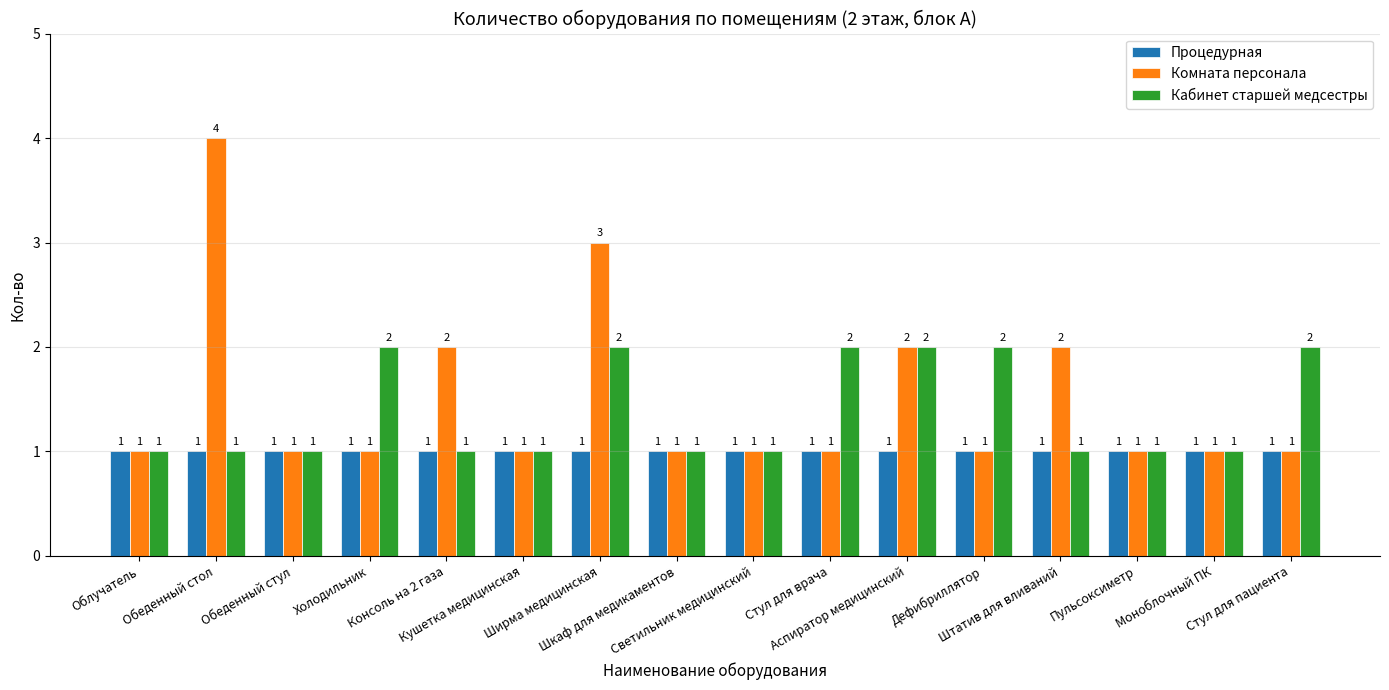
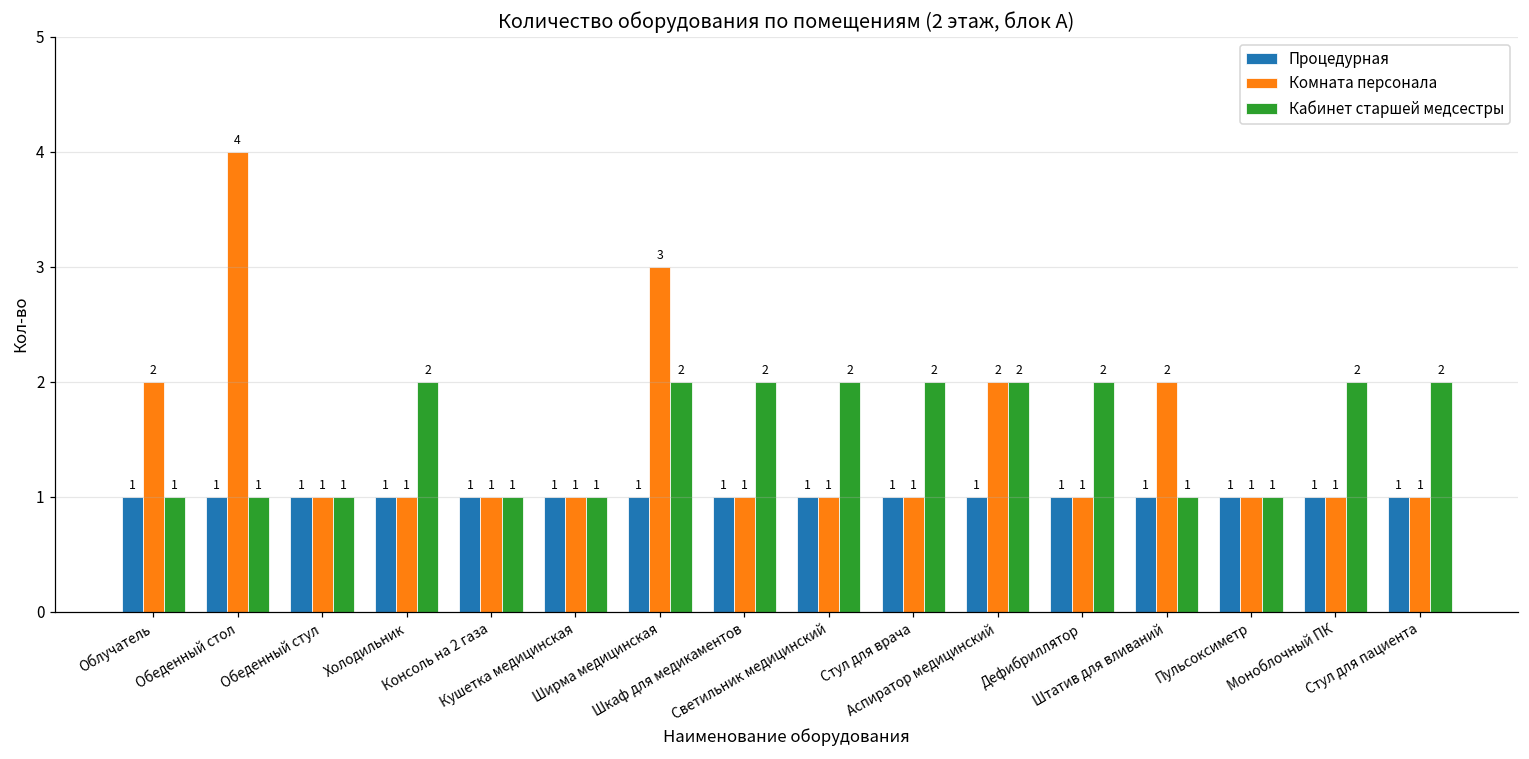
Комната персонала, Облучатель: 1 -> 2
Комната персонала, Консоль на 2 газа: 2 -> 1
Кабинет старшей медсестры, Шкаф для медикаментов: 1 -> 2
Кабинет старшей медсестры, Светильник медицинский: 1 -> 2
Кабинет старшей медсестры, Моноблочный ПК: 1 -> 2
